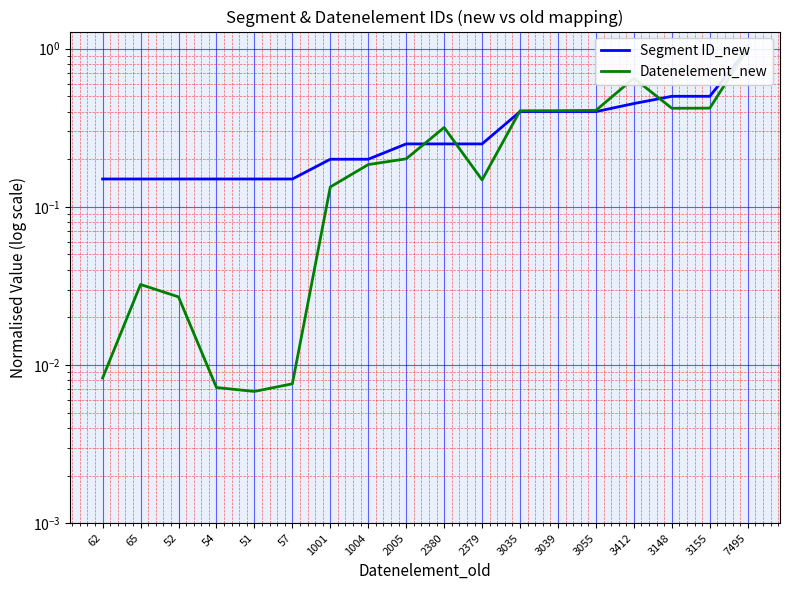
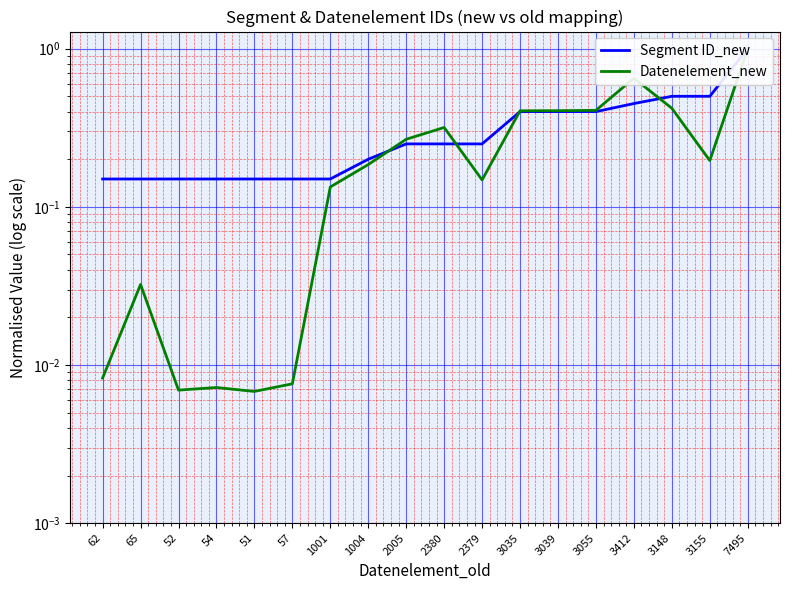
Datenelement_new, 52: 0.027 -> 0.007
Segment ID_new, 1001: 0.20 -> 0.15
Datenelement_new, 2005: 0.20 -> 0.27
Datenelement_new, 3155: 0.42 -> 0.20
